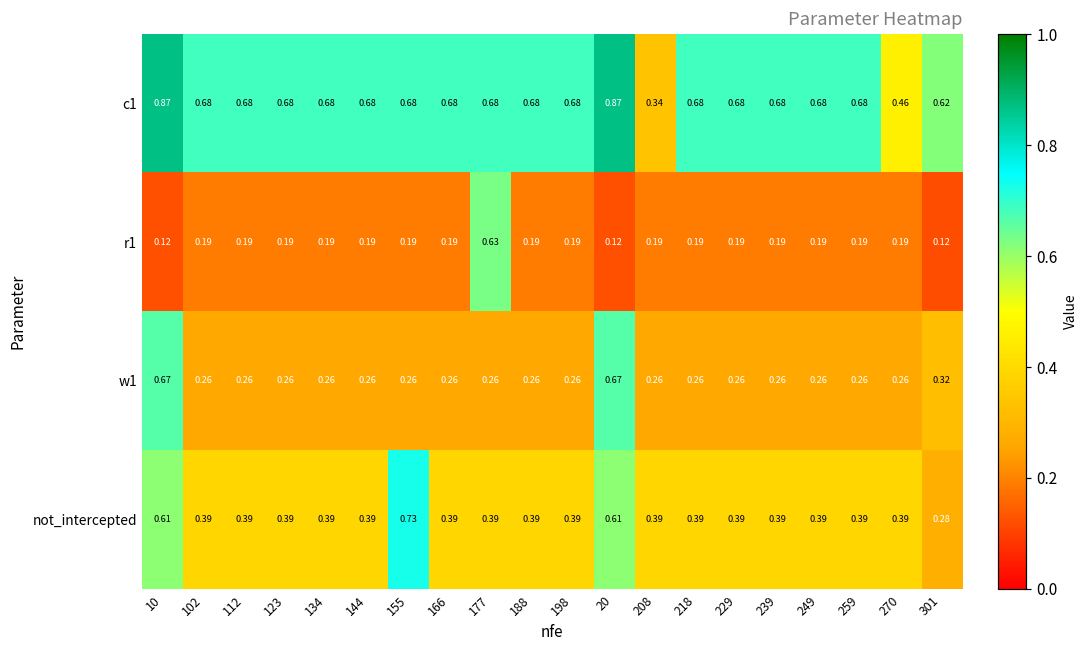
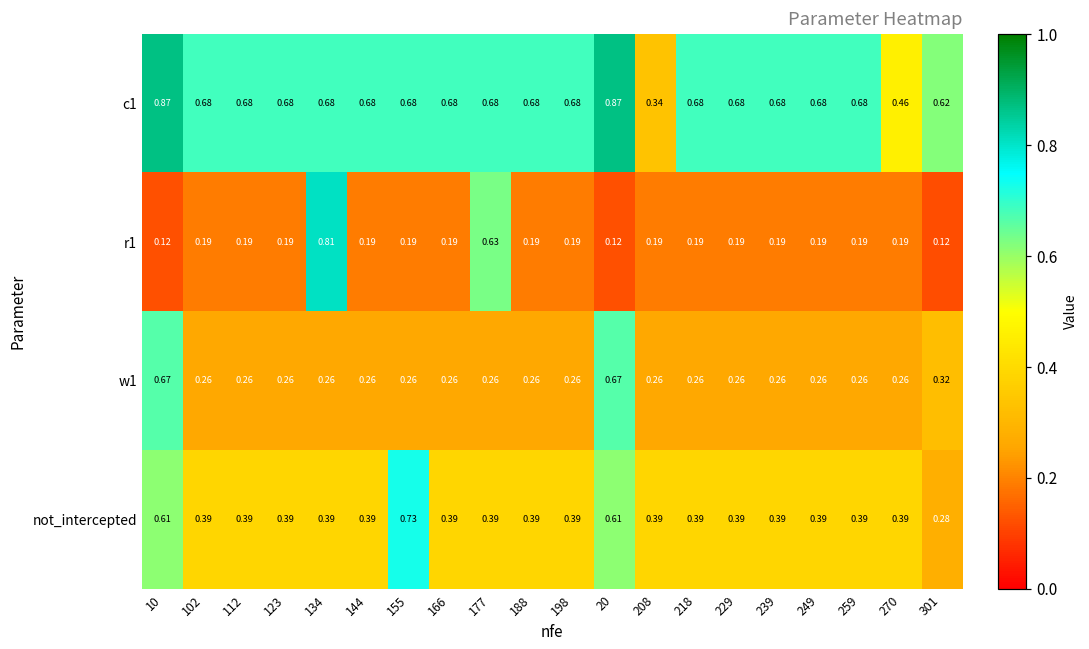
r1, 134: 0.19 -> 0.81
